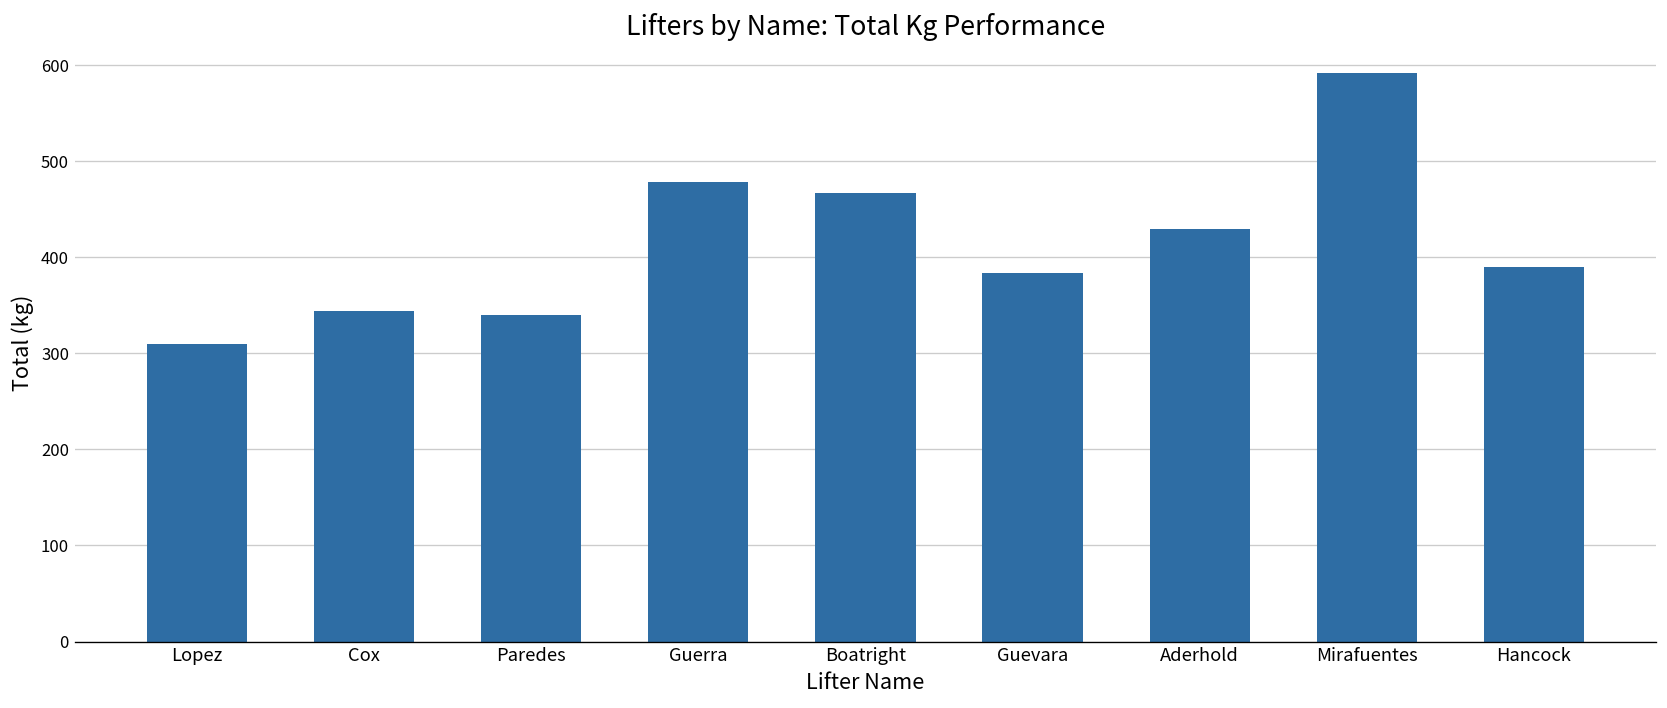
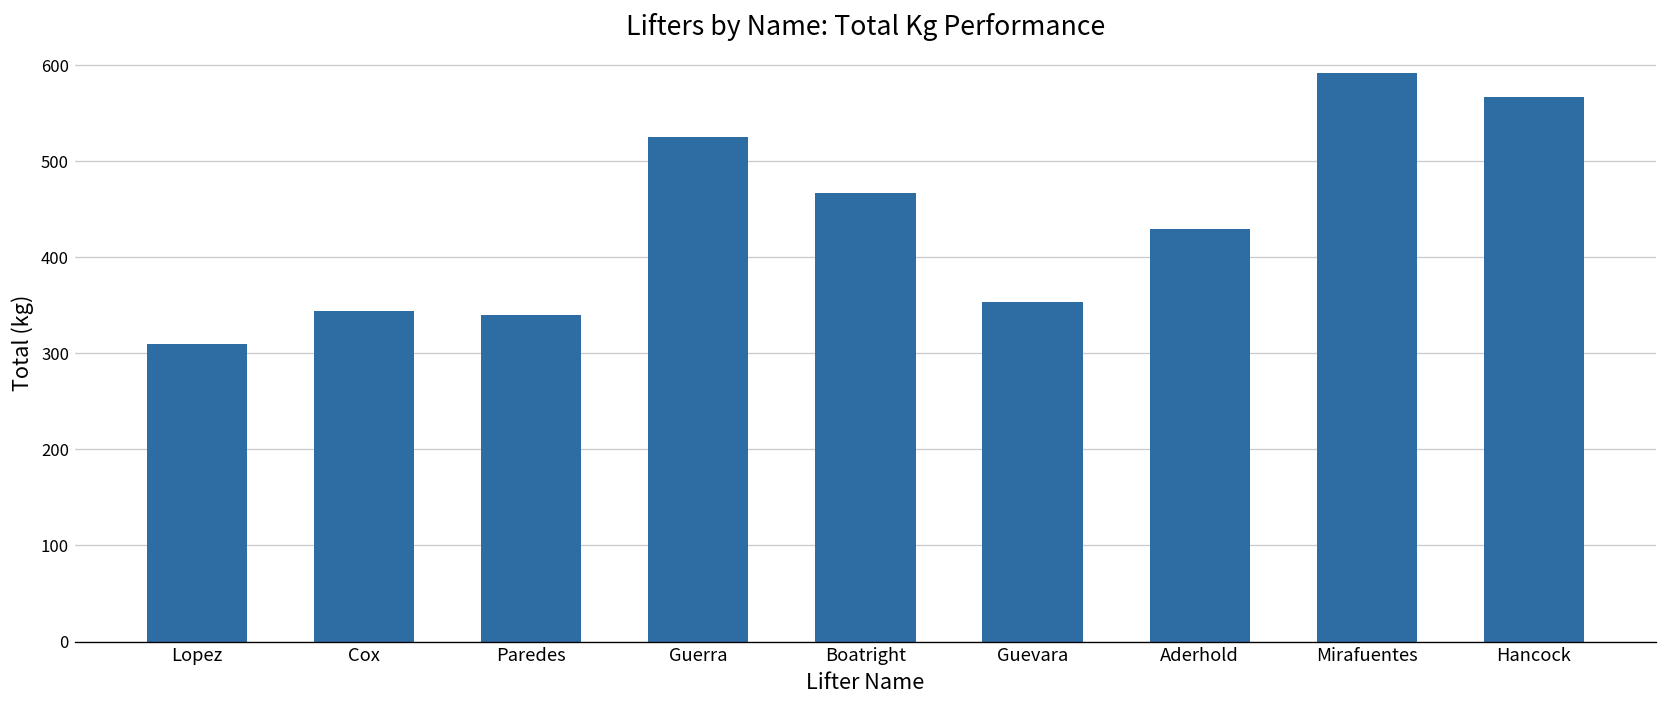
Guerra: 480 -> 530
Guevara: 380 -> 350
Hancock: 390 -> 570
